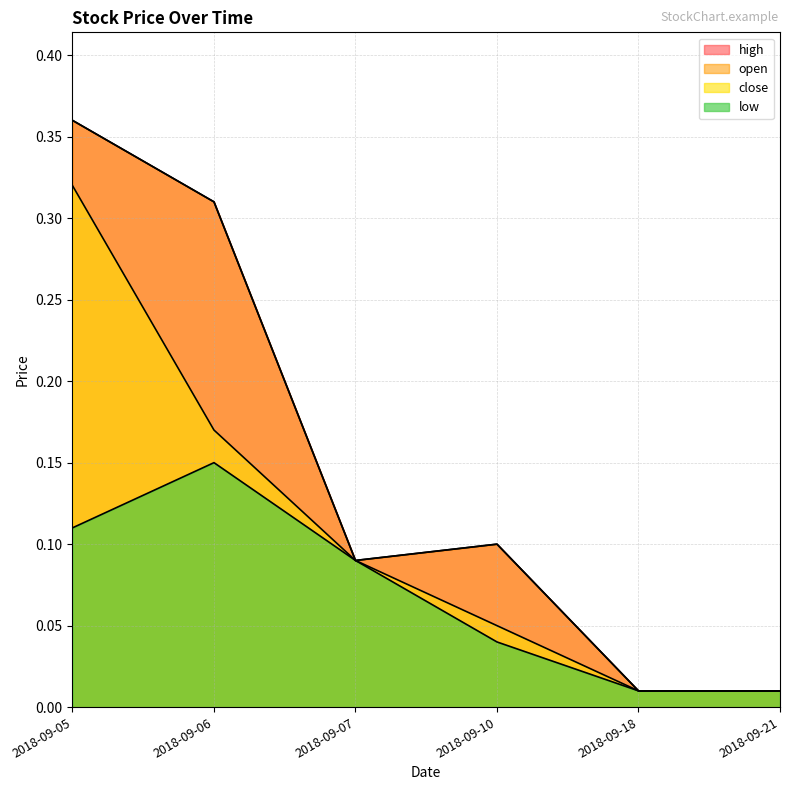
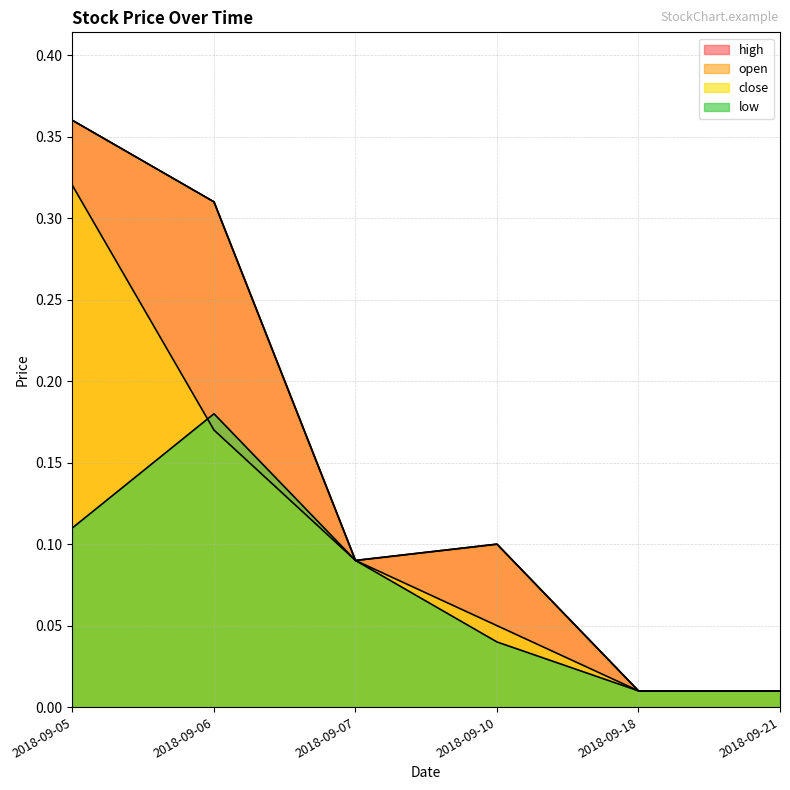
low, 2018-09-06: 0.15 -> 0.18
